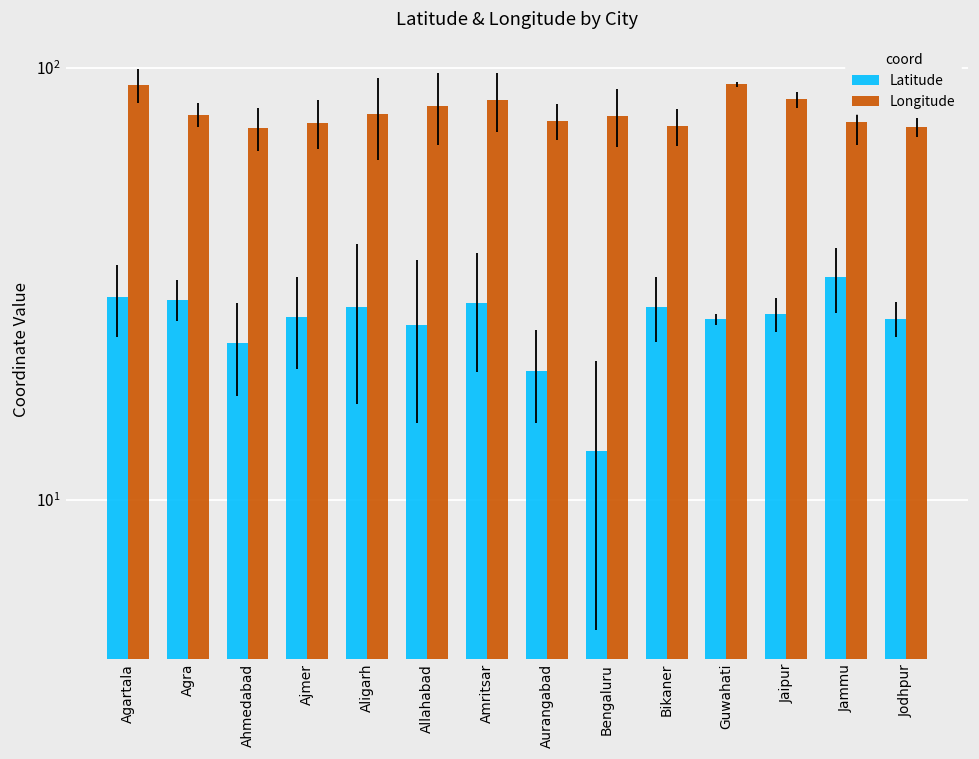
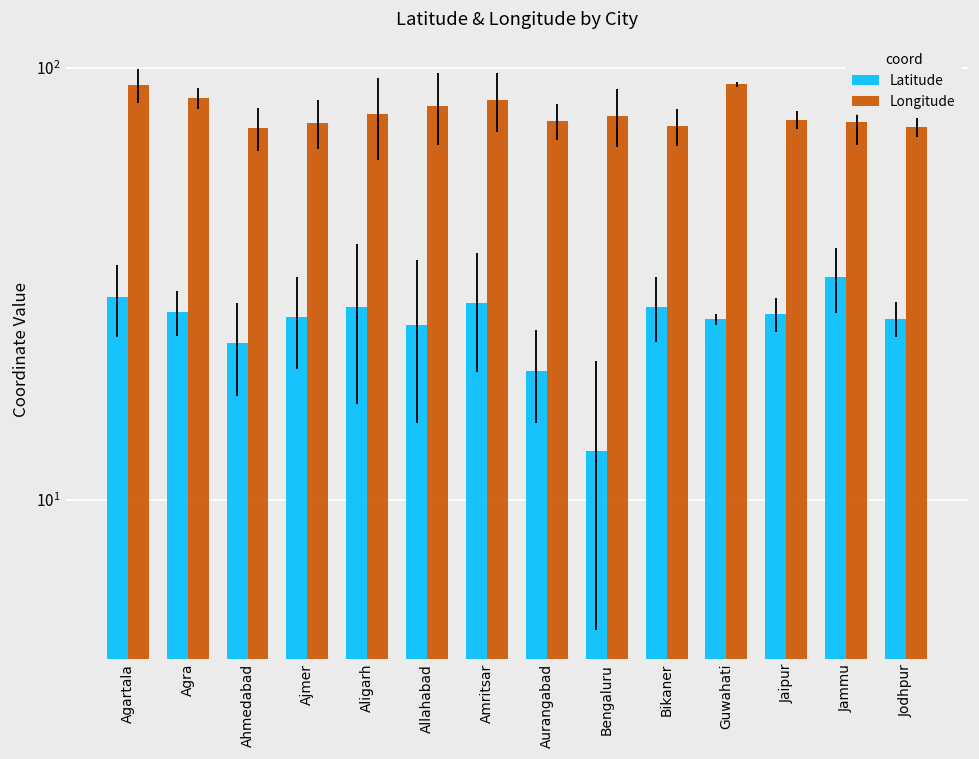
Latitude, Agra: 29 -> 27
Longitude, Agra: 78 -> 85
Longitude, Jaipur: 85 -> 76
